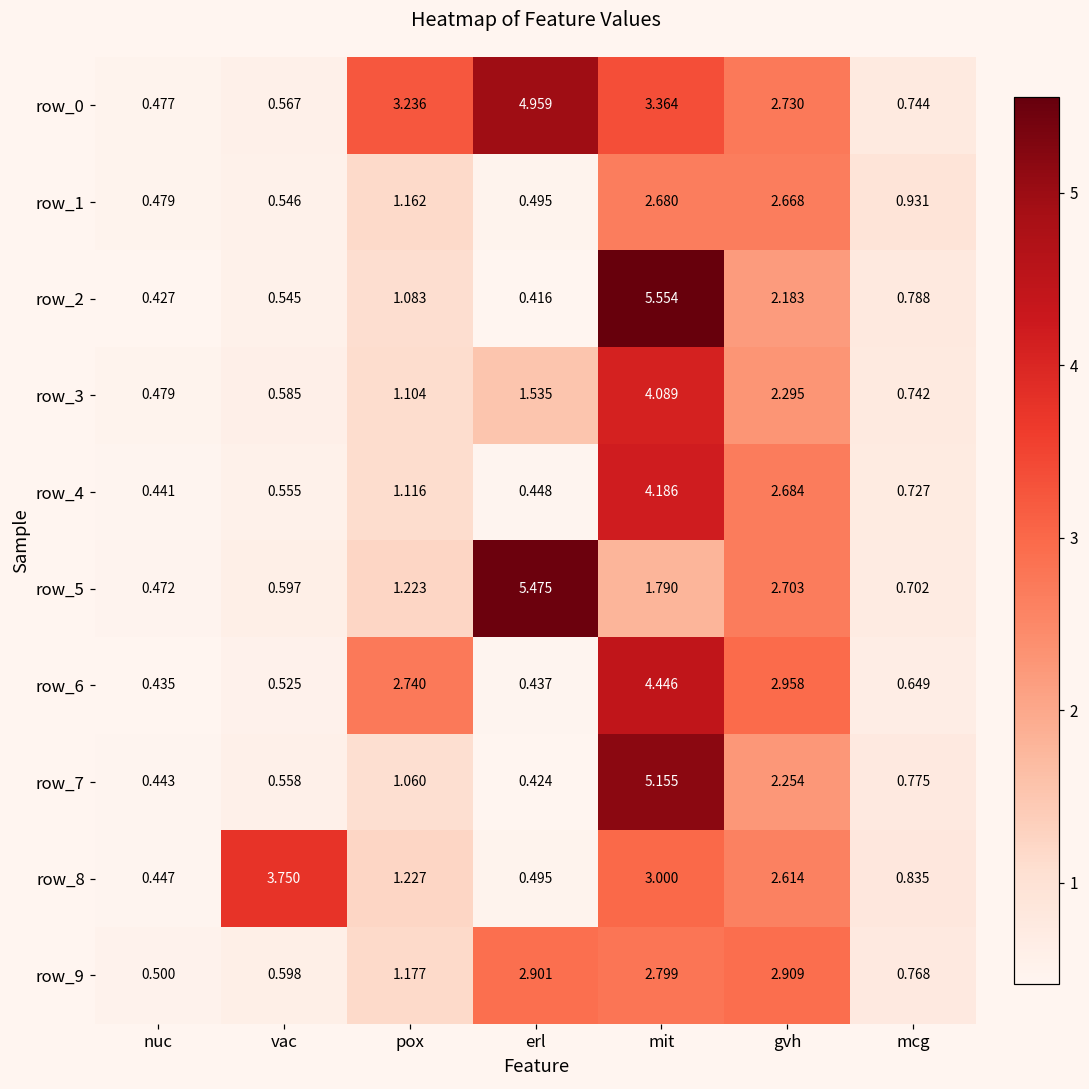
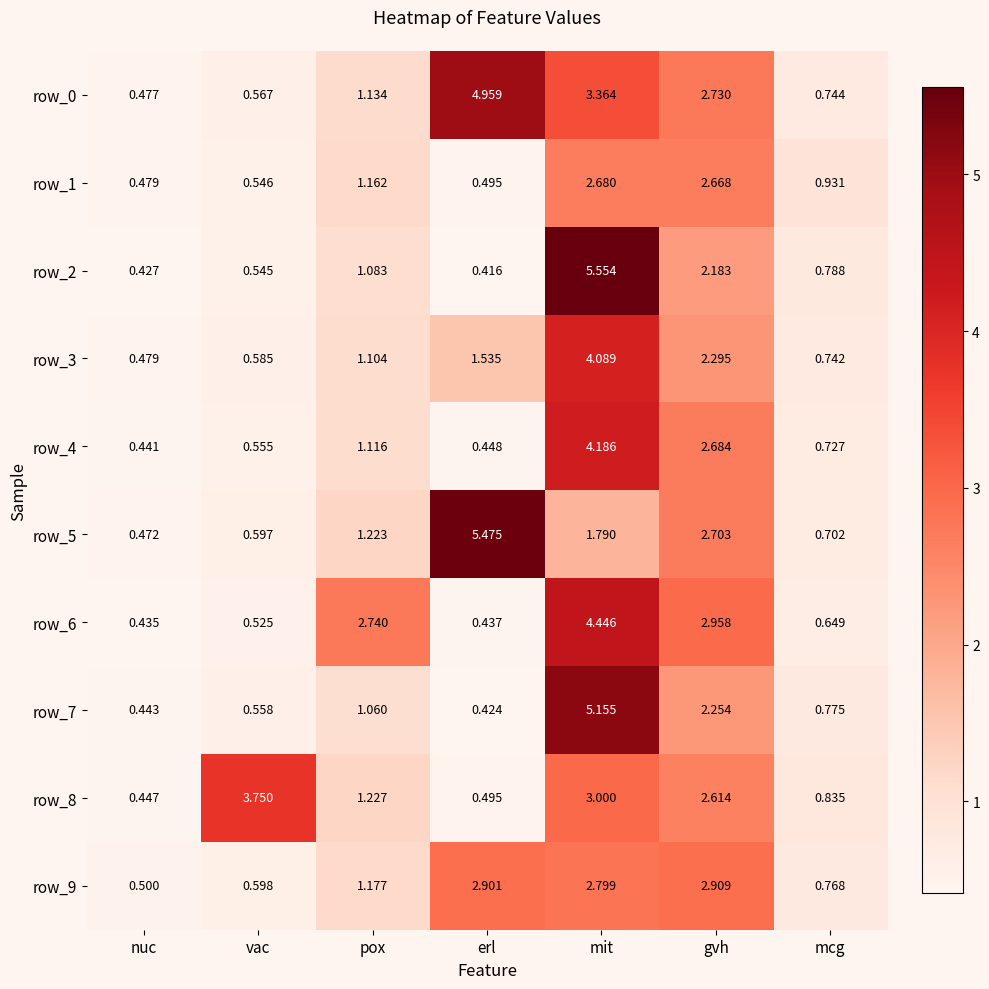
row_0, pox: 3.236 -> 1.134
